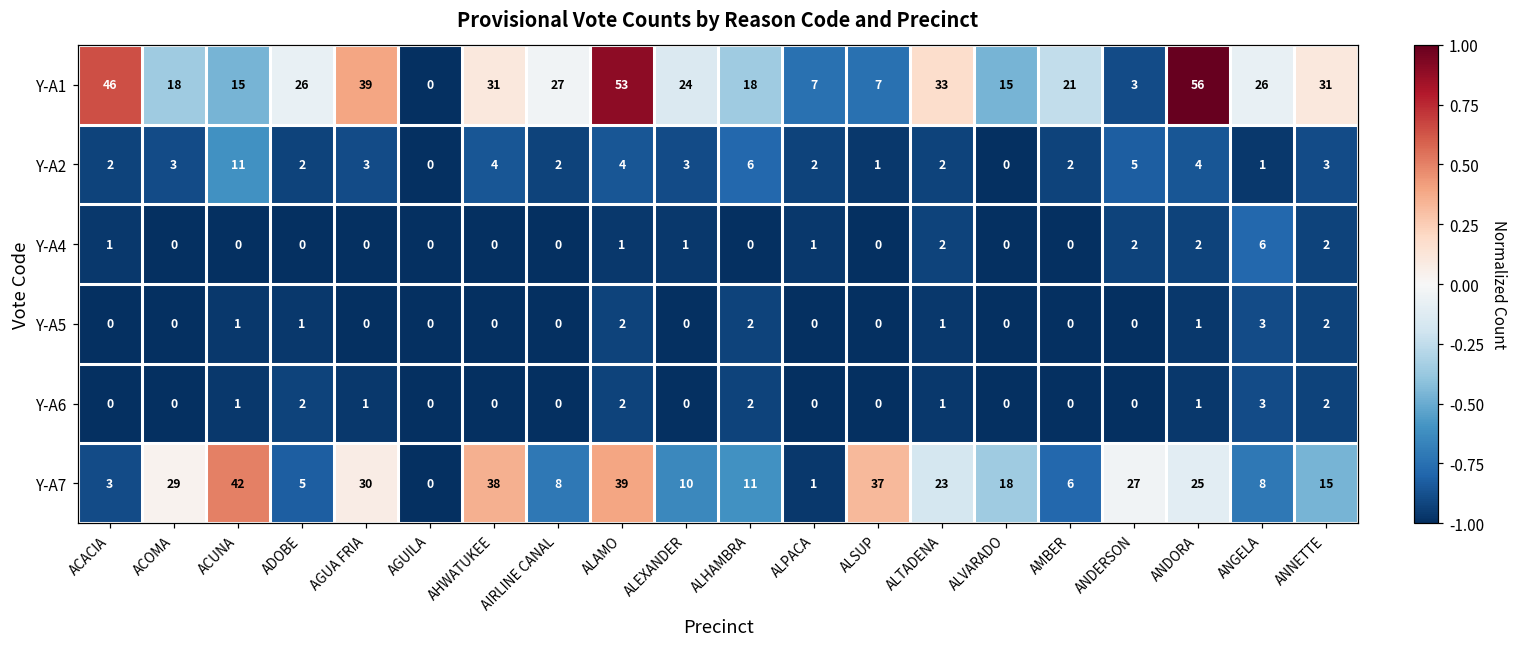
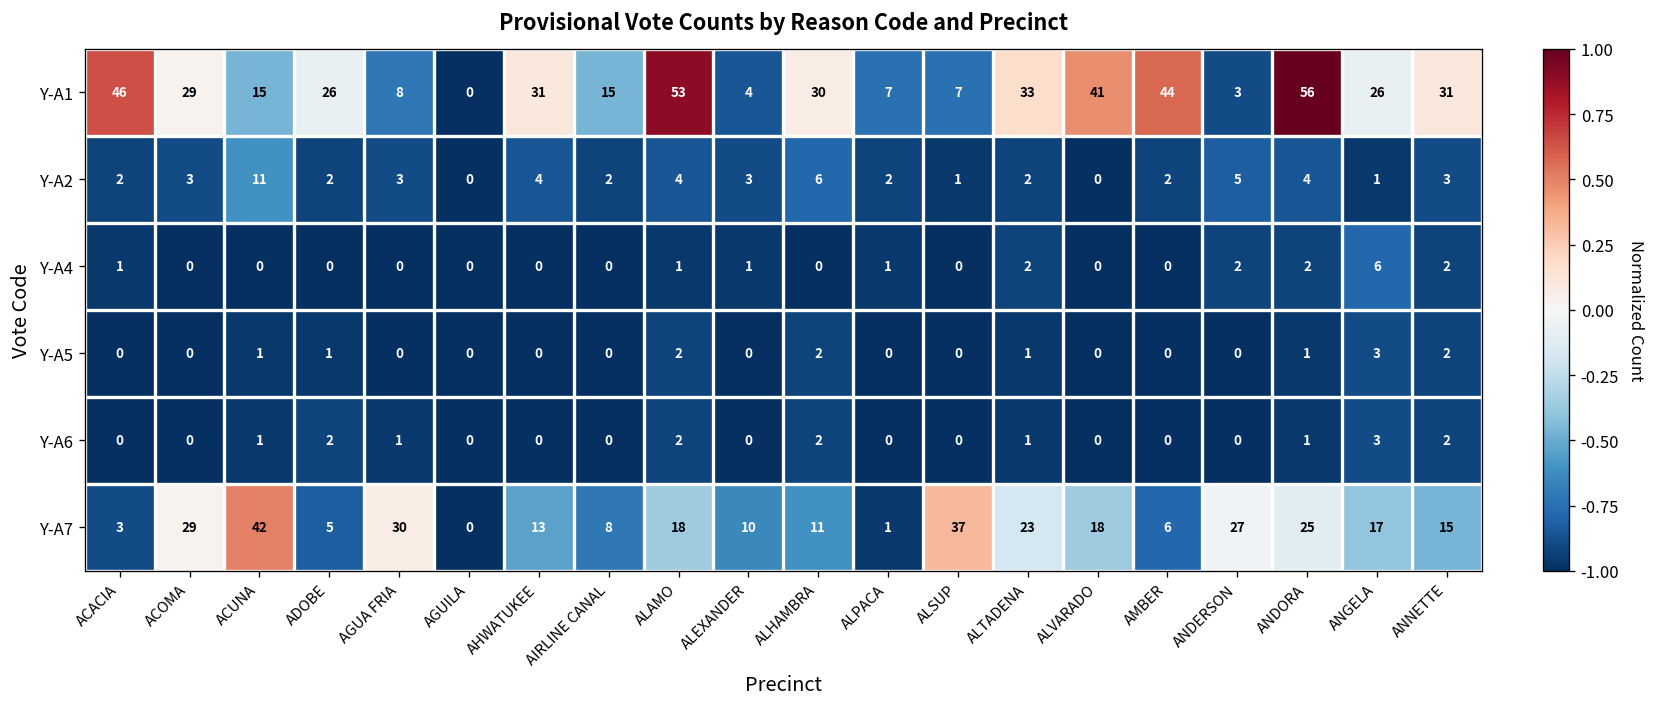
Y-A1, ACOMA: 18 -> 29
Y-A1, AGUA FRIA: 39 -> 8
Y-A1, AIRLINE CANAL: 27 -> 15
Y-A1, ALEXANDER: 24 -> 4
Y-A1, ALHAMBRA: 18 -> 30
Y-A1, ALVARADO: 15 -> 41
Y-A1, AMBER: 21 -> 44
Y-A7, AHWATUKEE: 38 -> 13
Y-A7, ALAMO: 39 -> 18
Y-A7, ANGELA: 8 -> 17
